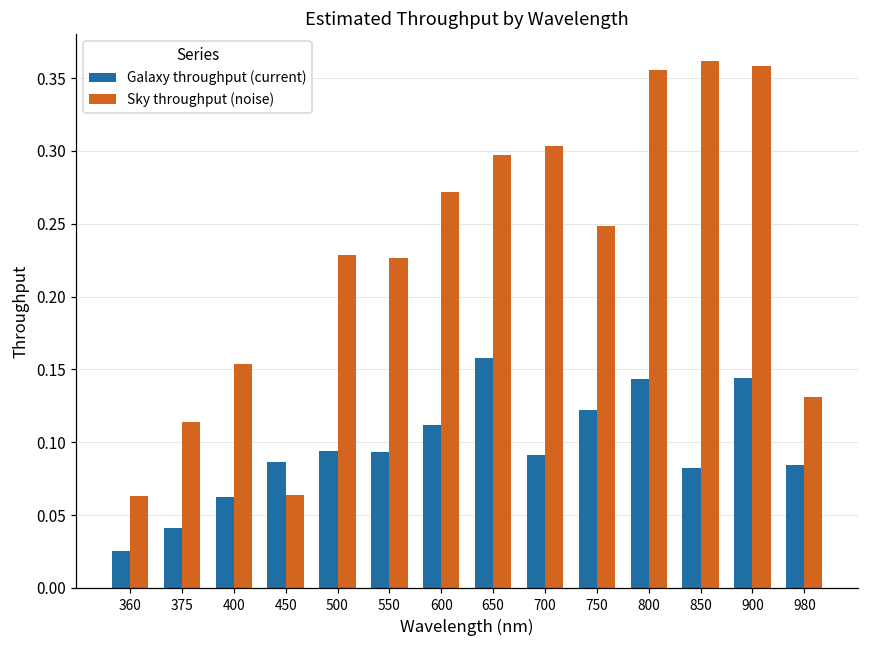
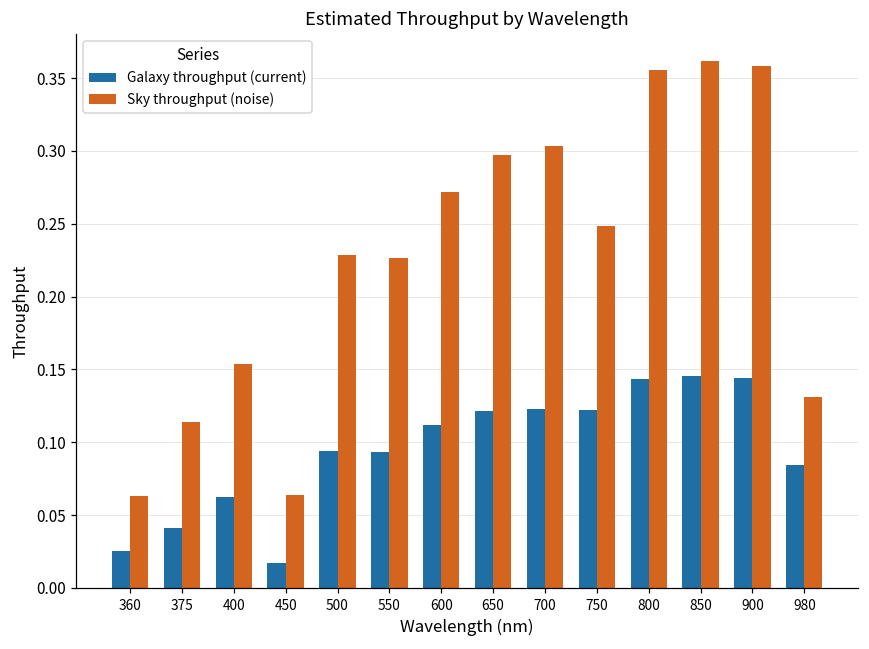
Galaxy throughput (current), 450: 0.086 -> 0.017
Galaxy throughput (current), 650: 0.158 -> 0.122
Galaxy throughput (current), 700: 0.091 -> 0.123
Galaxy throughput (current), 850: 0.083 -> 0.146
